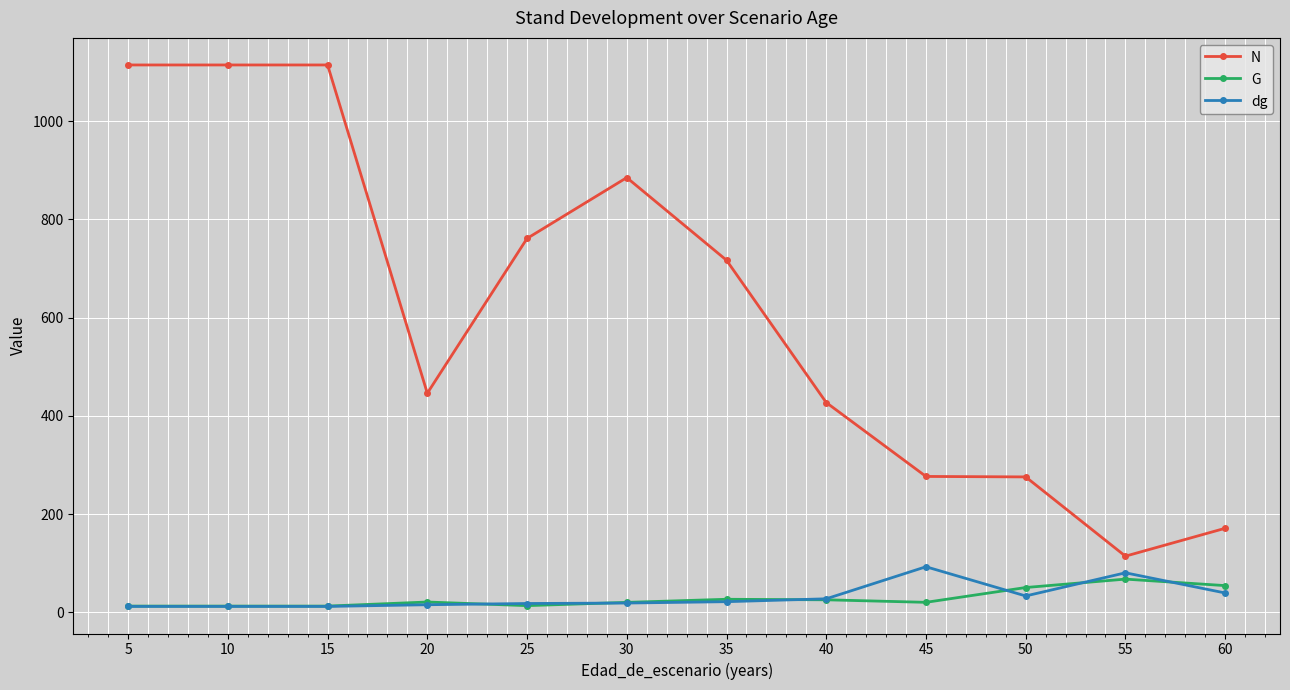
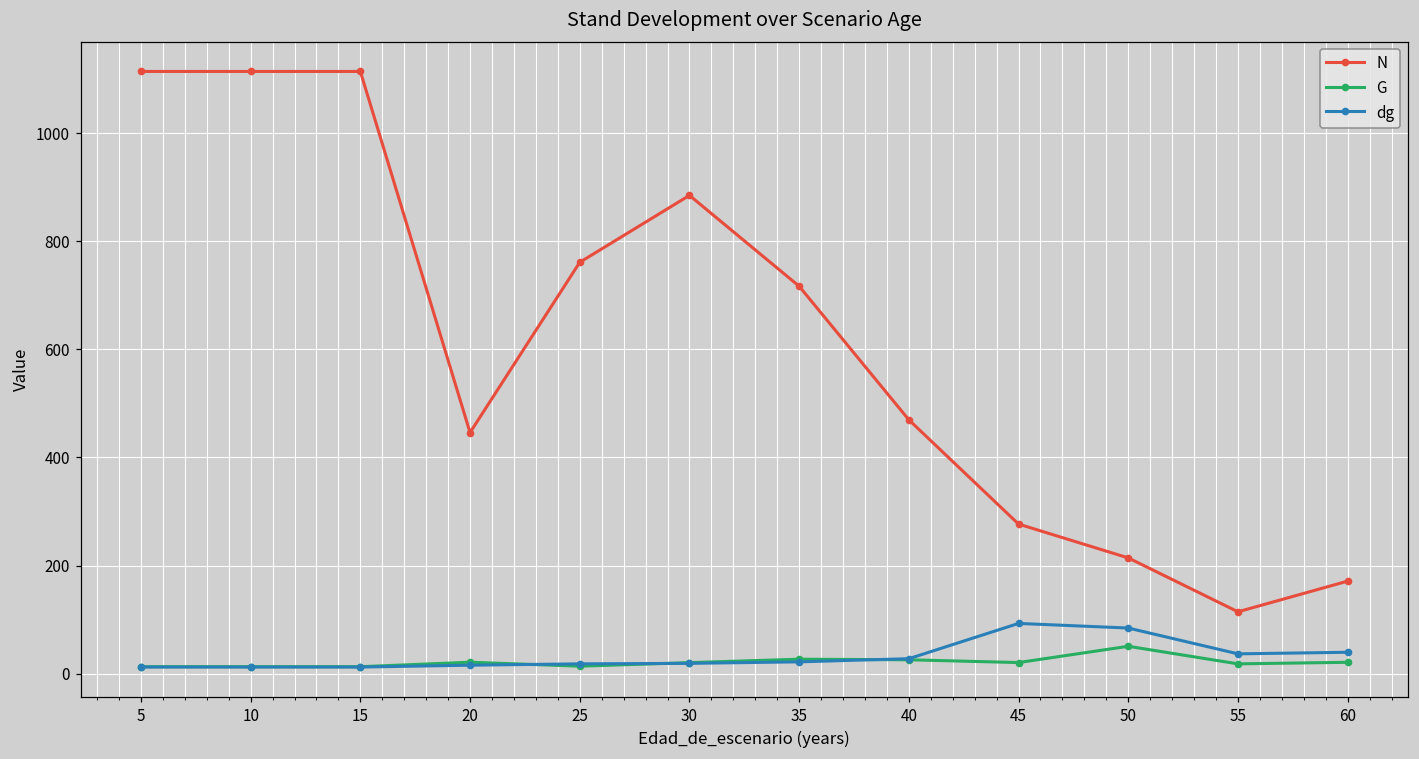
N, 40: 430 -> 470
N, 50: 280 -> 210
dg, 50: 30 -> 80
G, 55: 70 -> 20
dg, 55: 80 -> 40
G, 60: 50 -> 20
